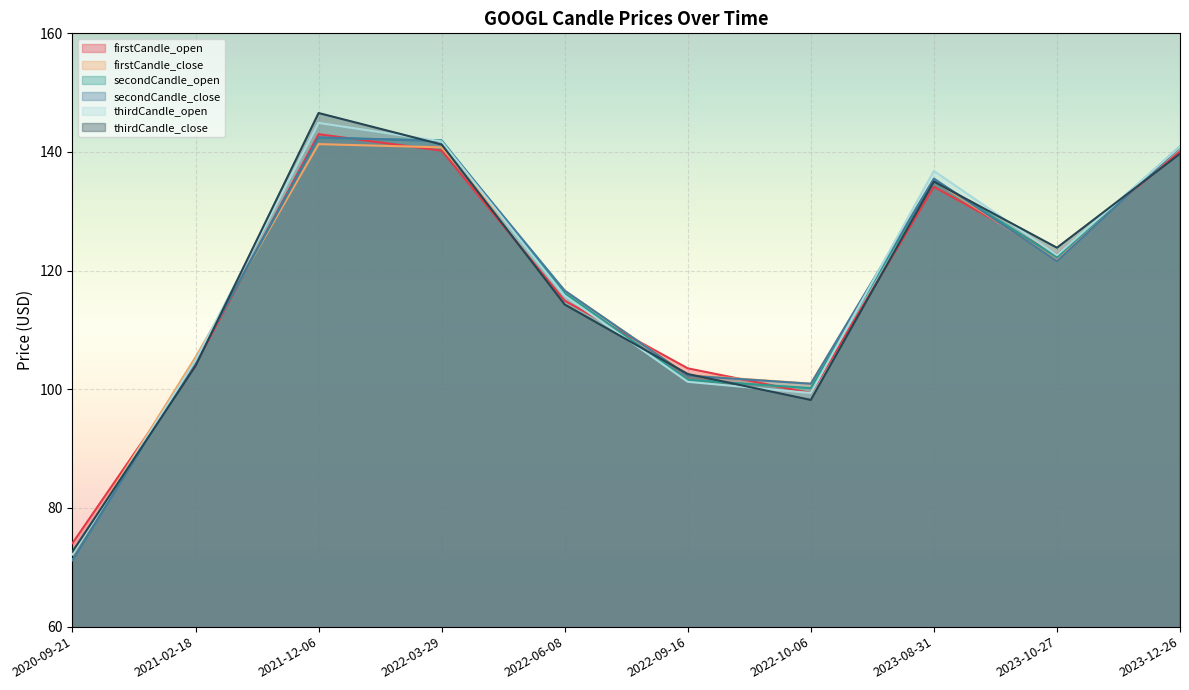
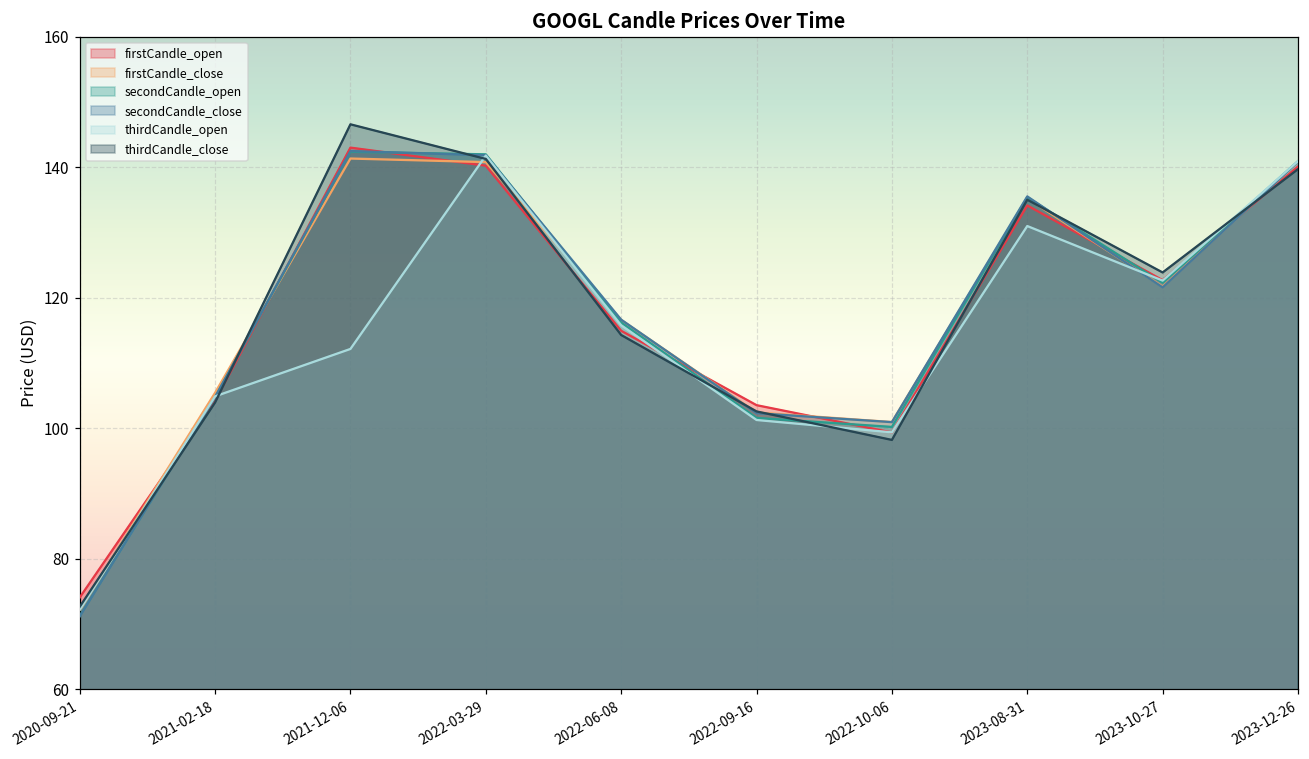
thirdCandle_open, 2021-12-06: 145 -> 112
thirdCandle_open, 2023-08-31: 137 -> 131
